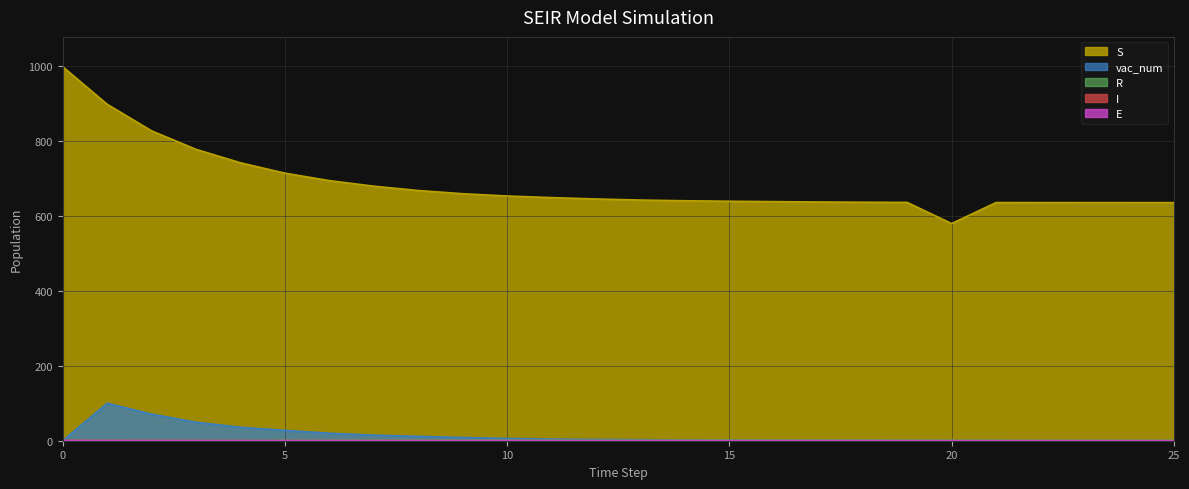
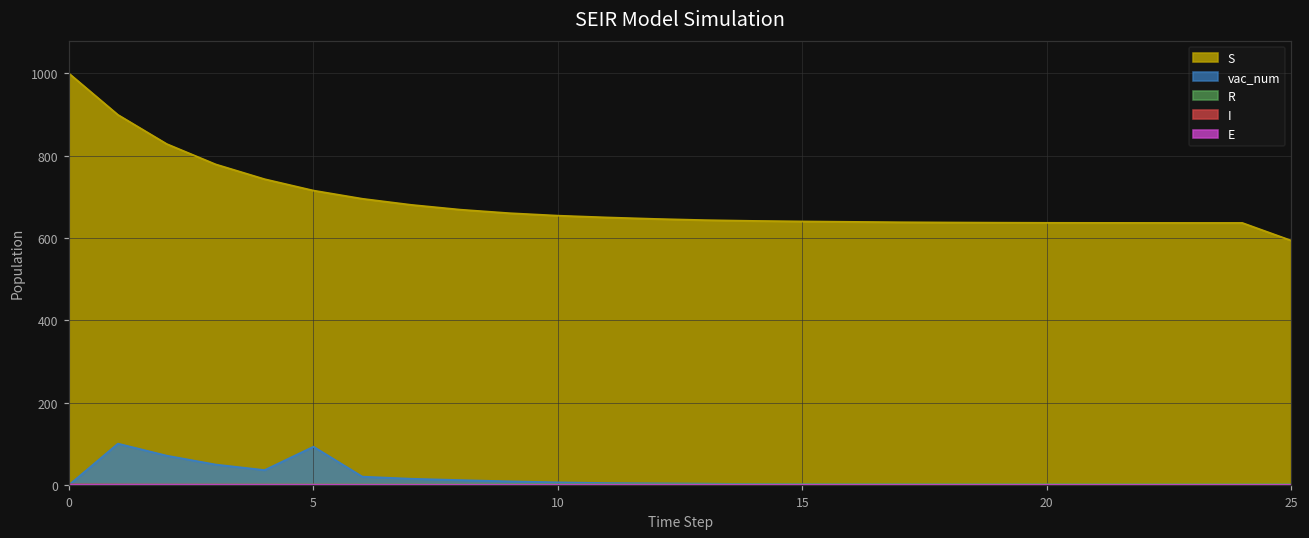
vac_num, 5: 30 -> 90
S, 20: 580 -> 640
S, 25: 640 -> 590
